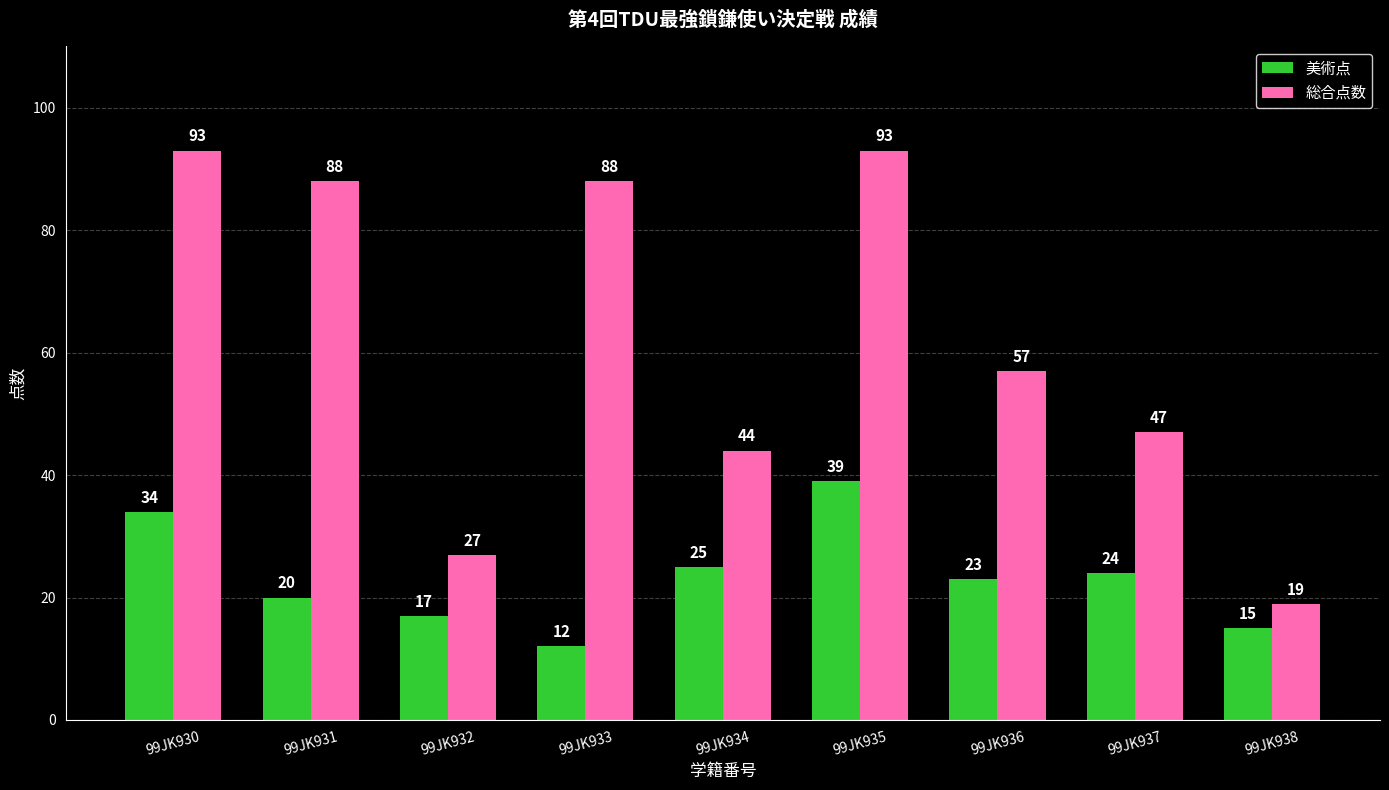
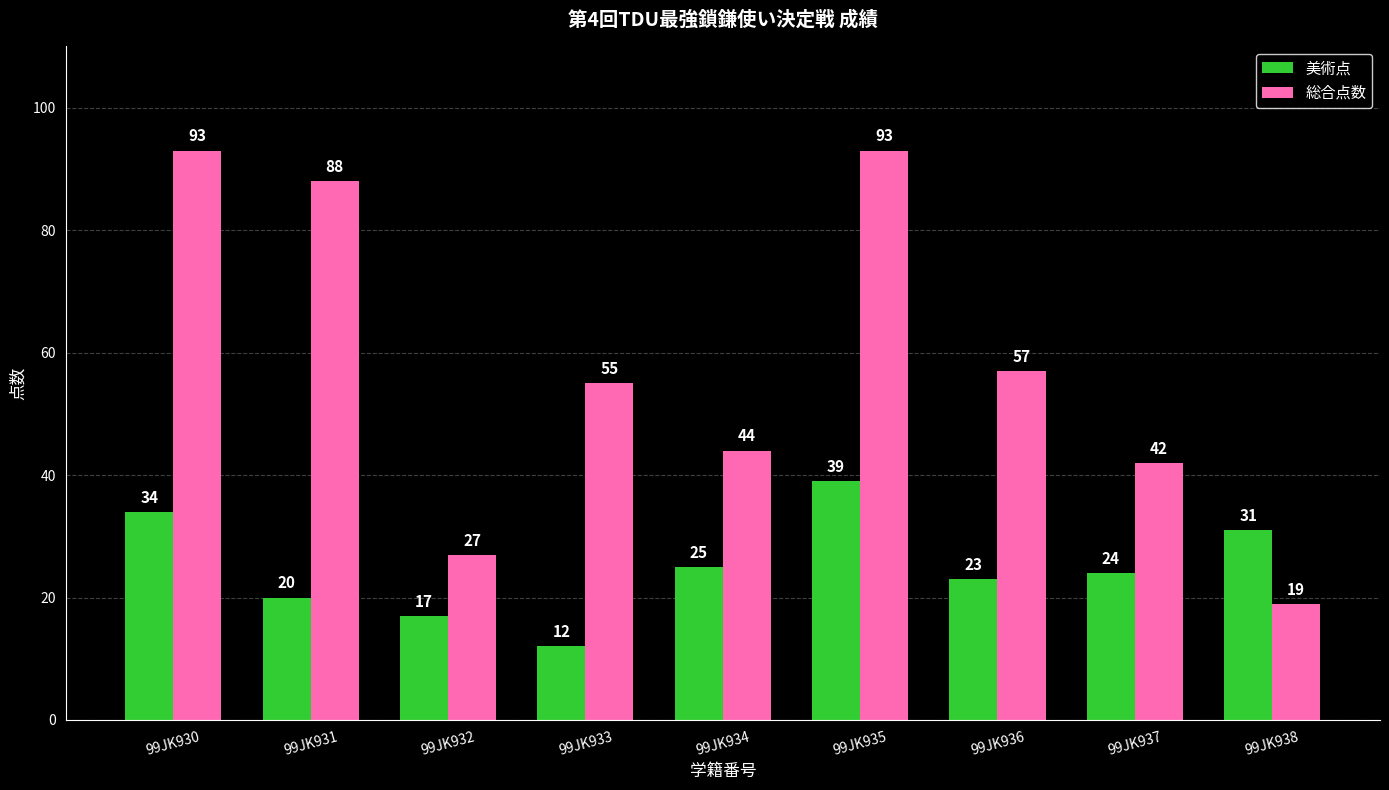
総合点数, 99JK933: 88 -> 55
総合点数, 99JK937: 47 -> 42
美術点, 99JK938: 15 -> 31
